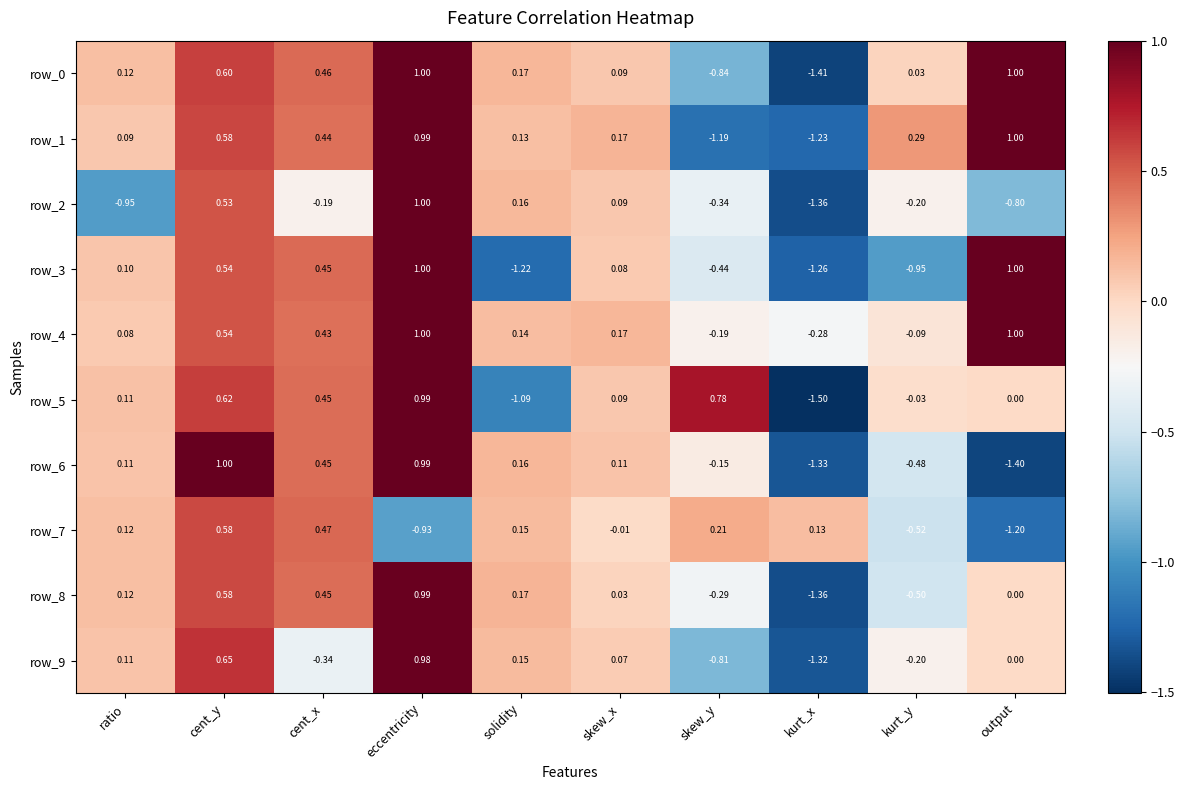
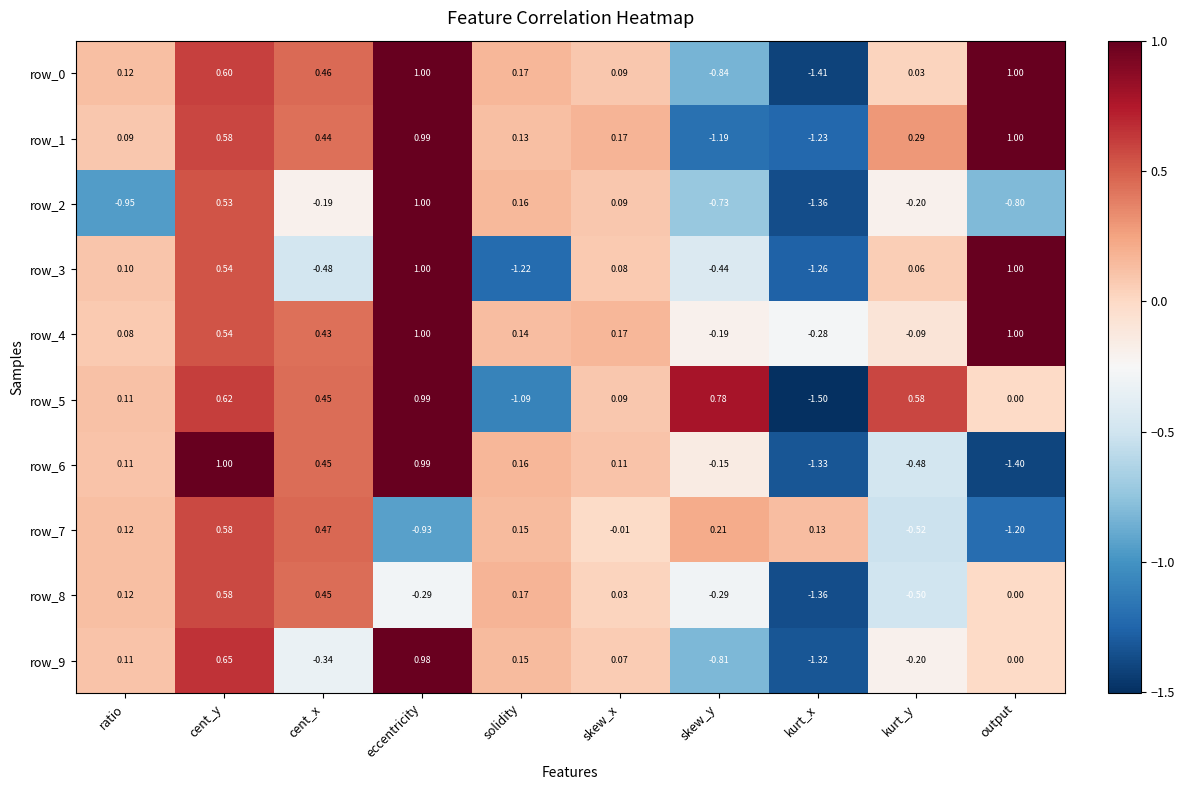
row_2, skew_y: -0.34 -> -0.73
row_3, cent_x: 0.45 -> -0.48
row_3, kurt_y: -0.95 -> 0.06
row_5, kurt_y: -0.03 -> 0.58
row_8, eccentricity: 0.99 -> -0.29
